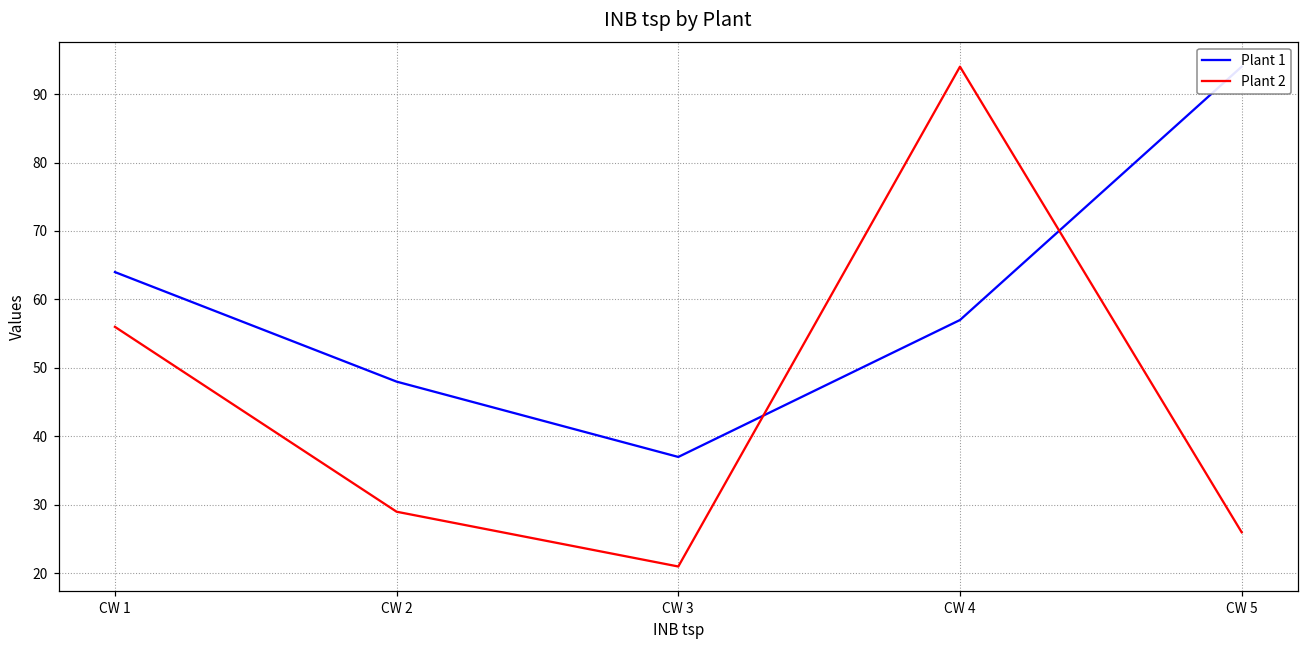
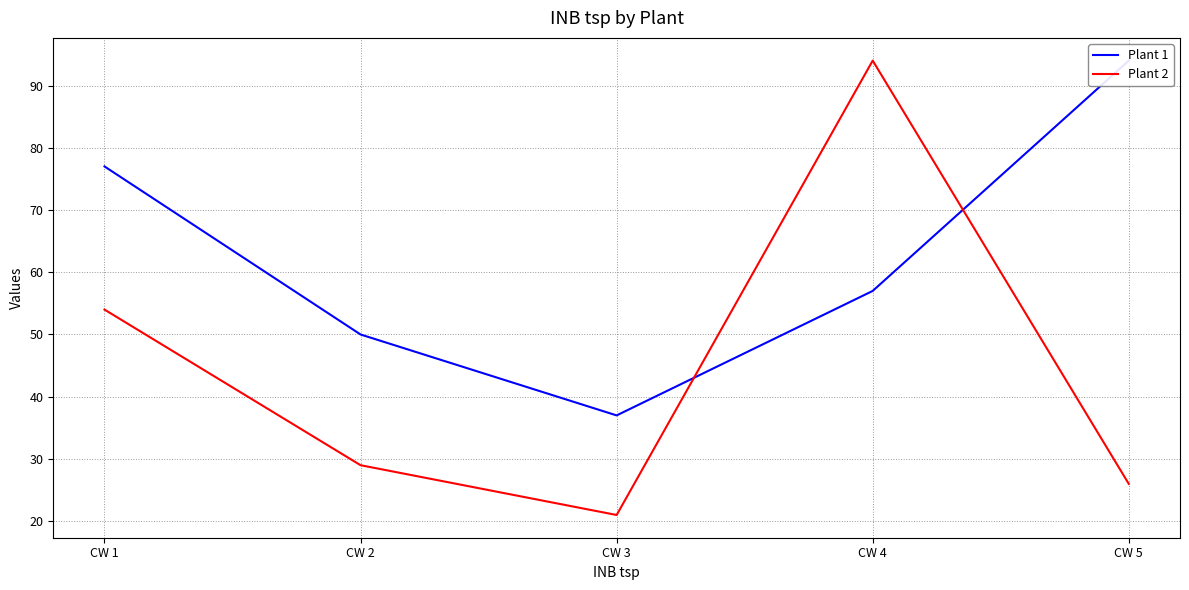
Plant 1, CW 1: 64 -> 77
Plant 2, CW 1: 56 -> 54
Plant 1, CW 2: 48 -> 50
